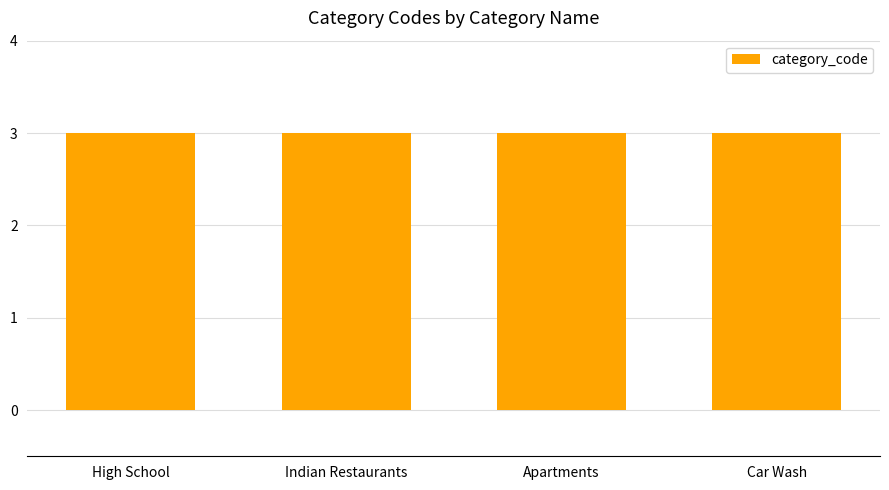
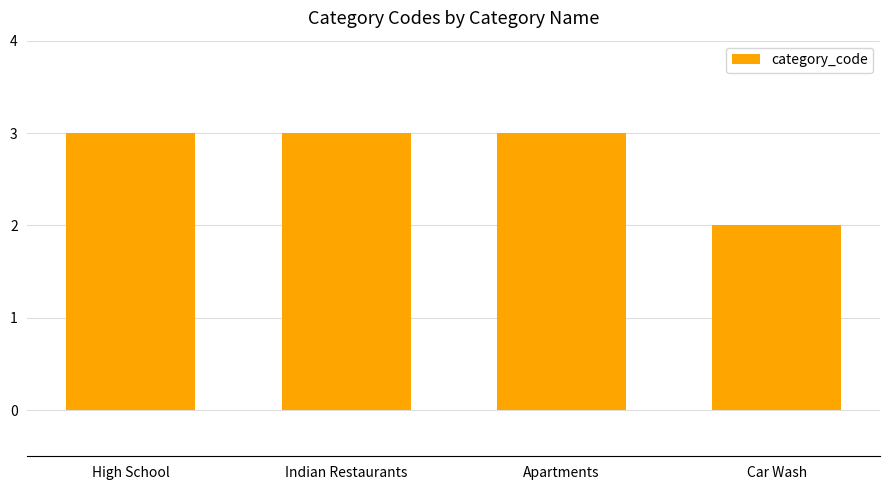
Car Wash: 3 -> 2
